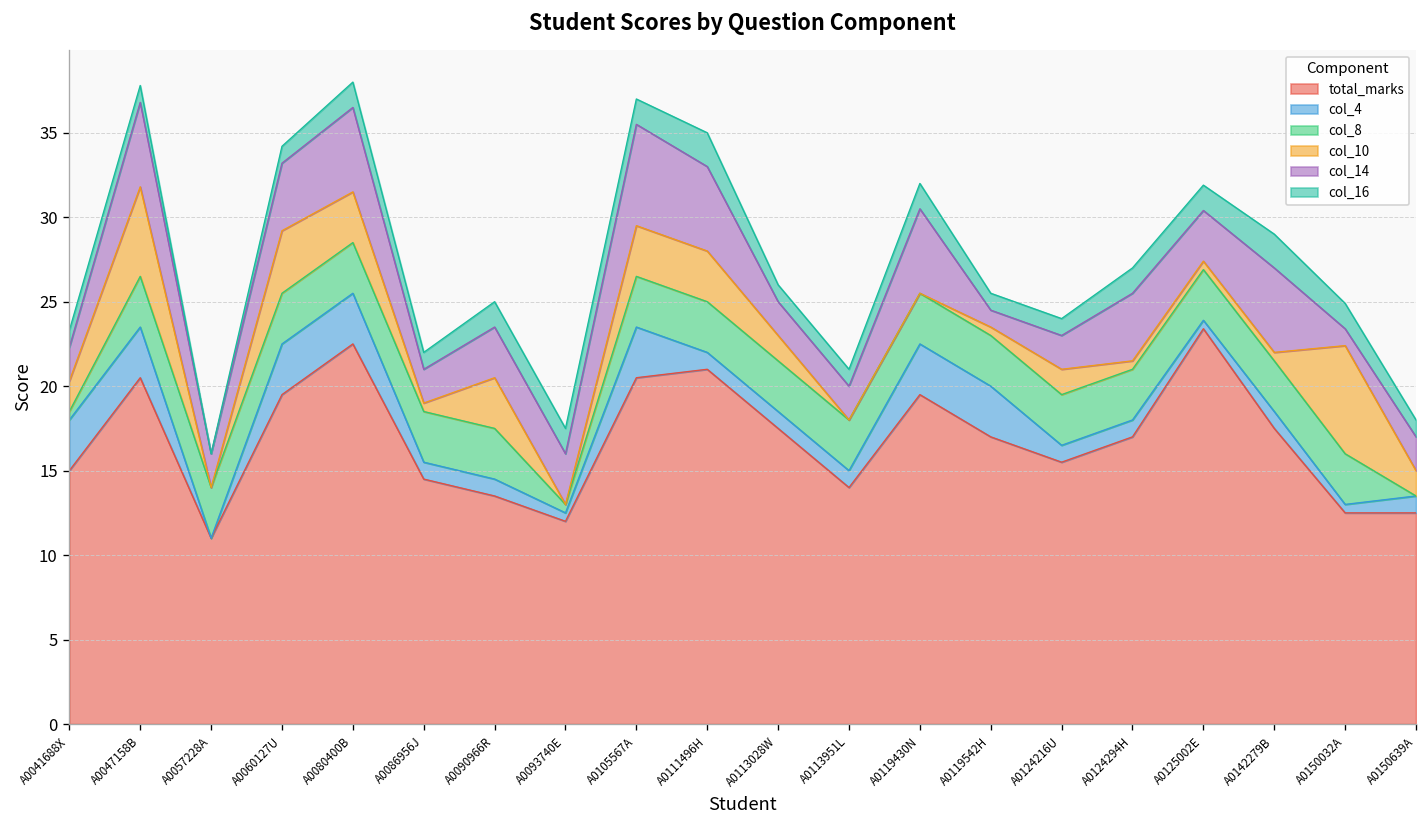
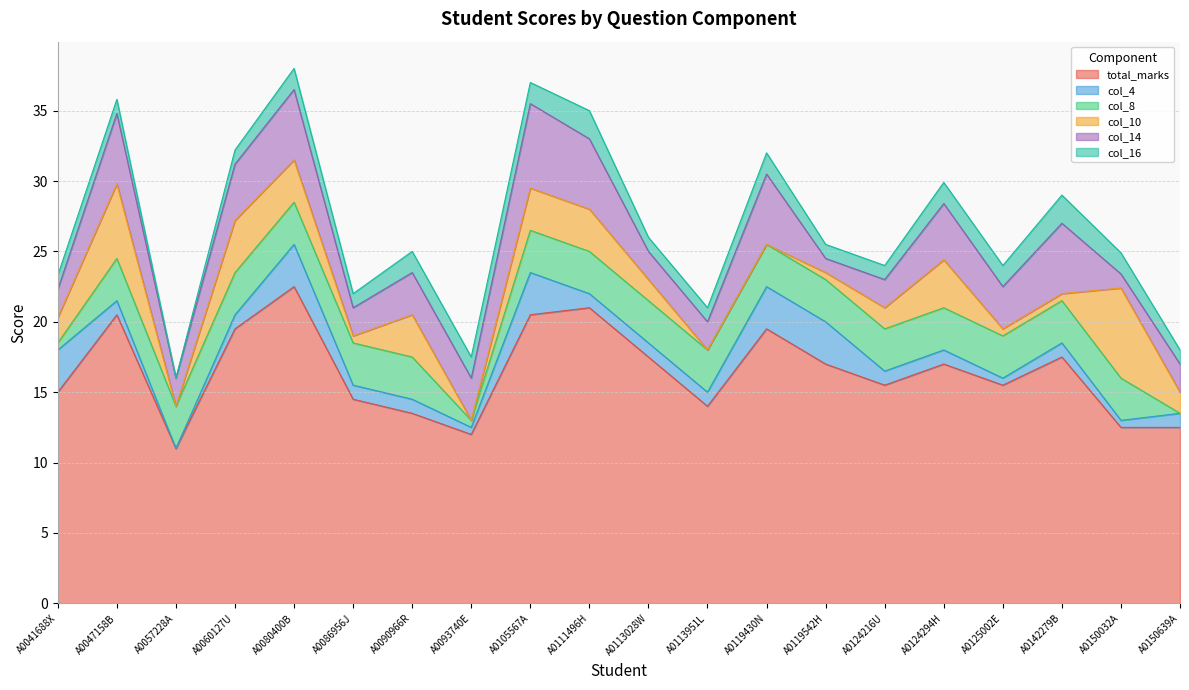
col_4, A0047158B: 3 -> 1
col_4, A0060127U: 3 -> 1
col_10, A0124294H: 0.5 -> 3.4
total_marks, A0125002E: 23.4 -> 15.5
